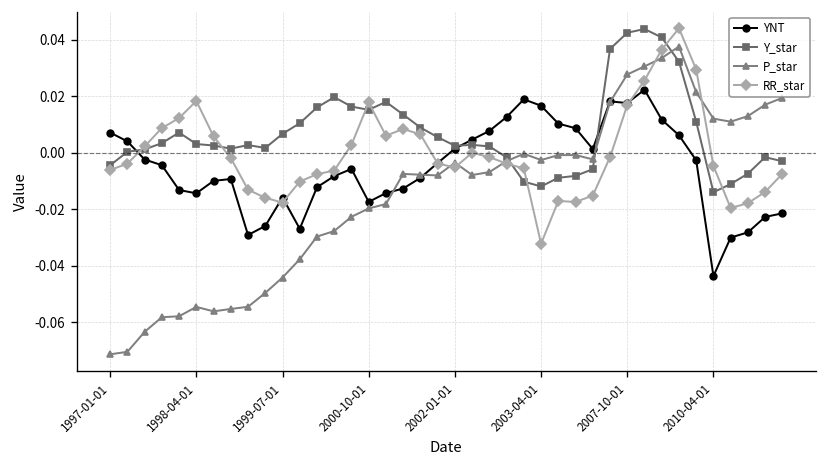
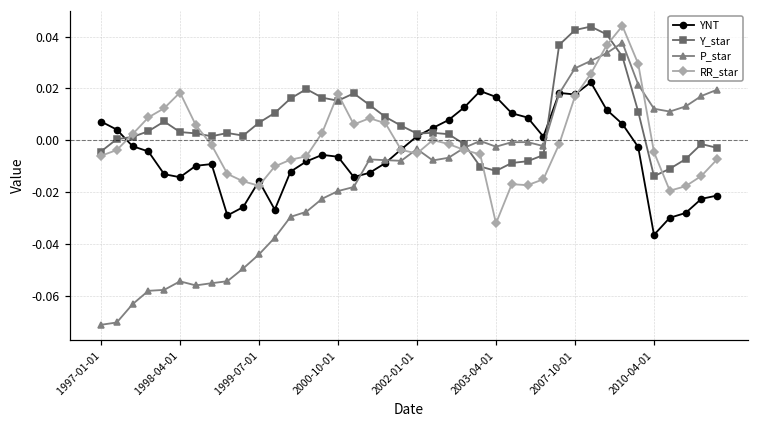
YNT, 2000-10-01: -0.017 -> -0.006
YNT, 2010-04-01: -0.044 -> -0.037
